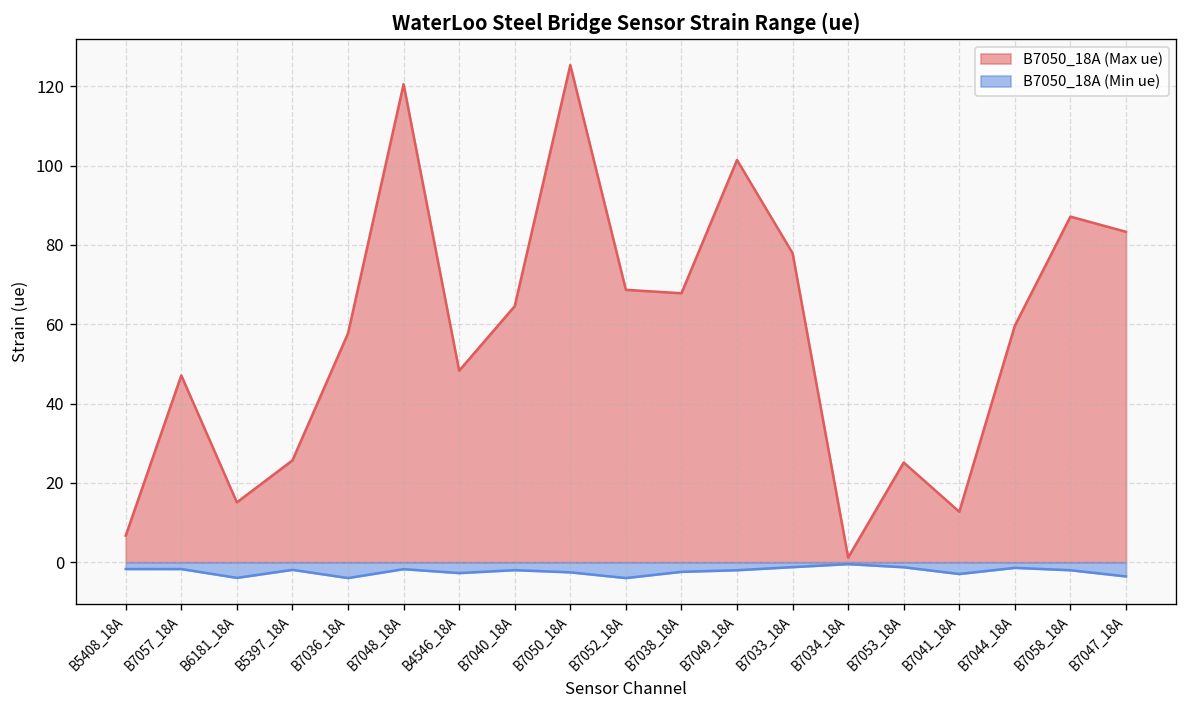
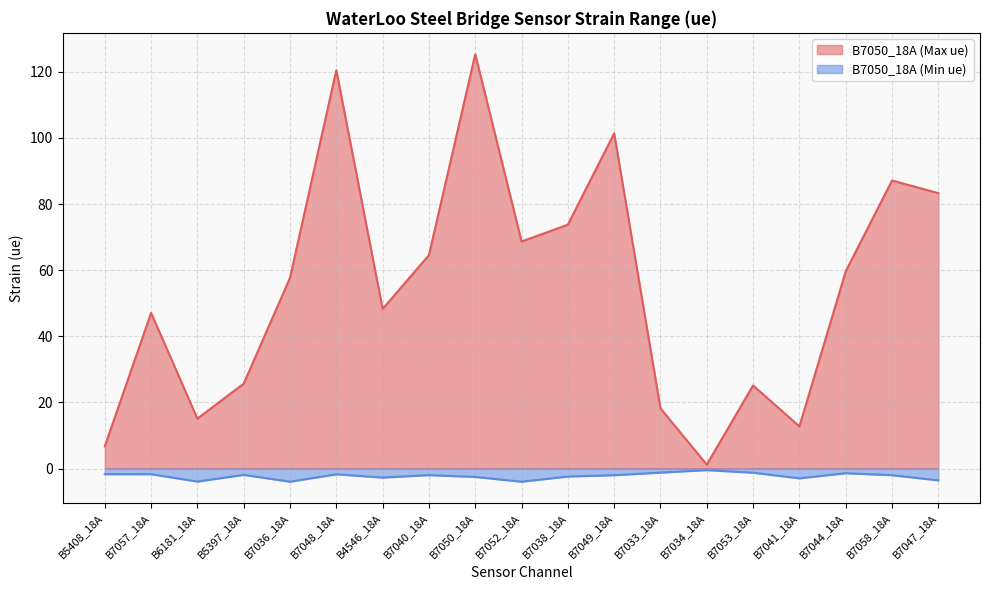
B7050_18A (Max ue), B7038_18A: 68 -> 74
B7050_18A (Max ue), B7033_18A: 78 -> 18
